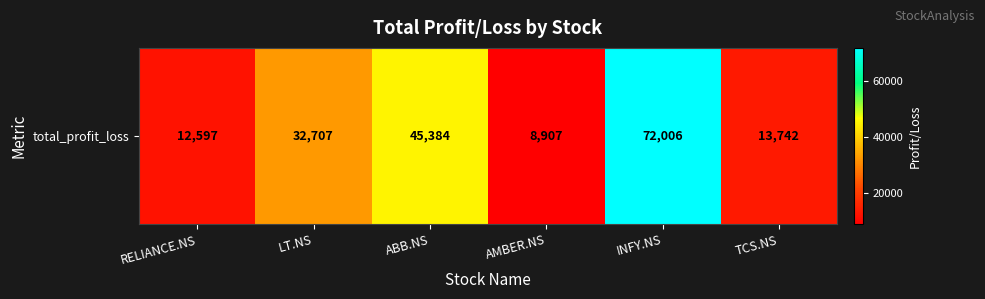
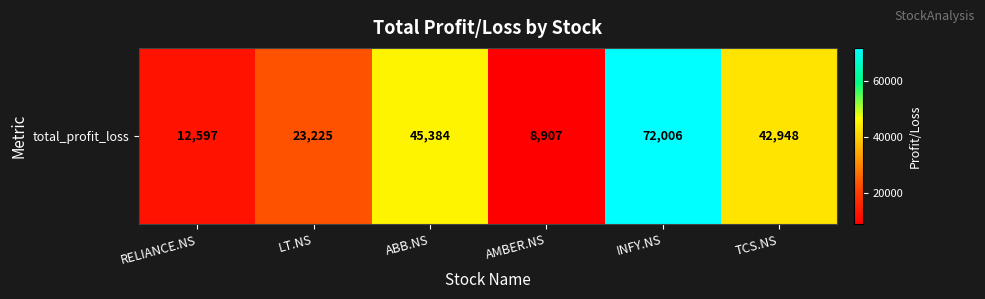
total_profit_loss, LT.NS: 32,707 -> 23,225
total_profit_loss, TCS.NS: 13,742 -> 42,948
